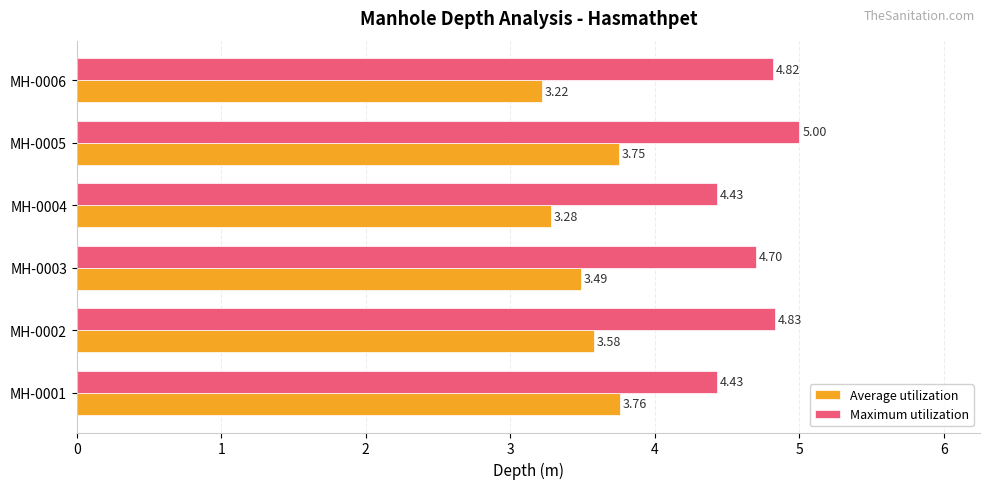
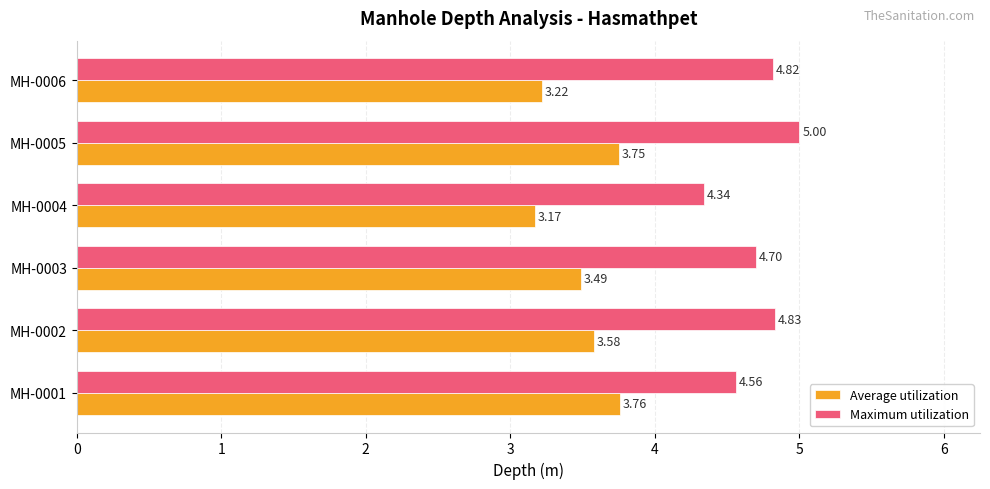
Maximum utilization, MH-0004: 4.43 -> 4.34
Average utilization, MH-0004: 3.28 -> 3.17
Maximum utilization, MH-0001: 4.43 -> 4.56
